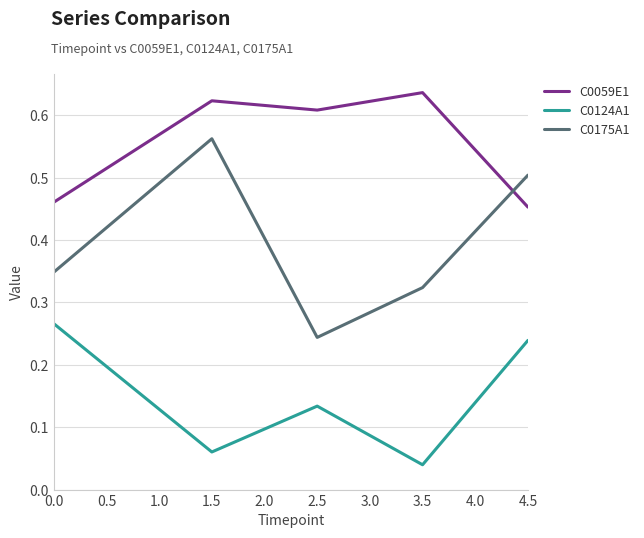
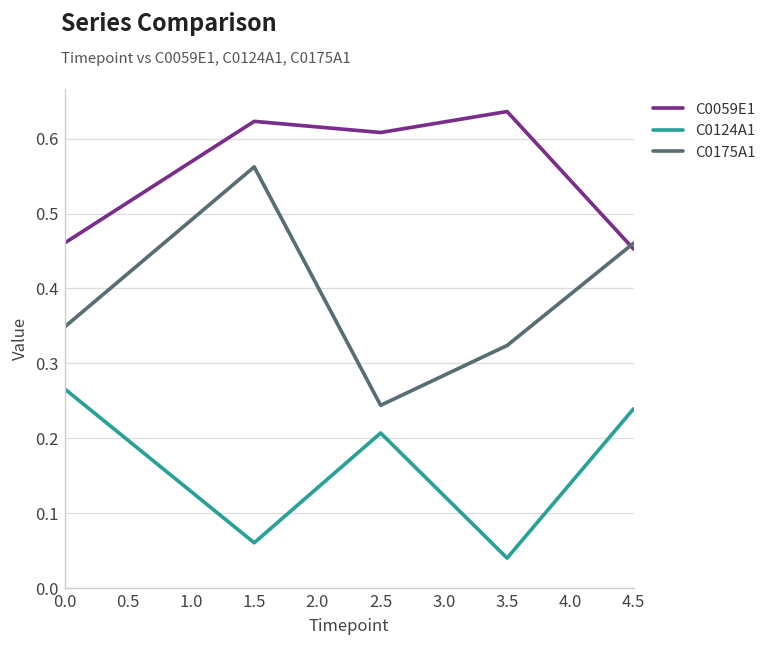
C0124A1, 2.5: 0.13 -> 0.21
C0175A1, 4.5: 0.50 -> 0.46
